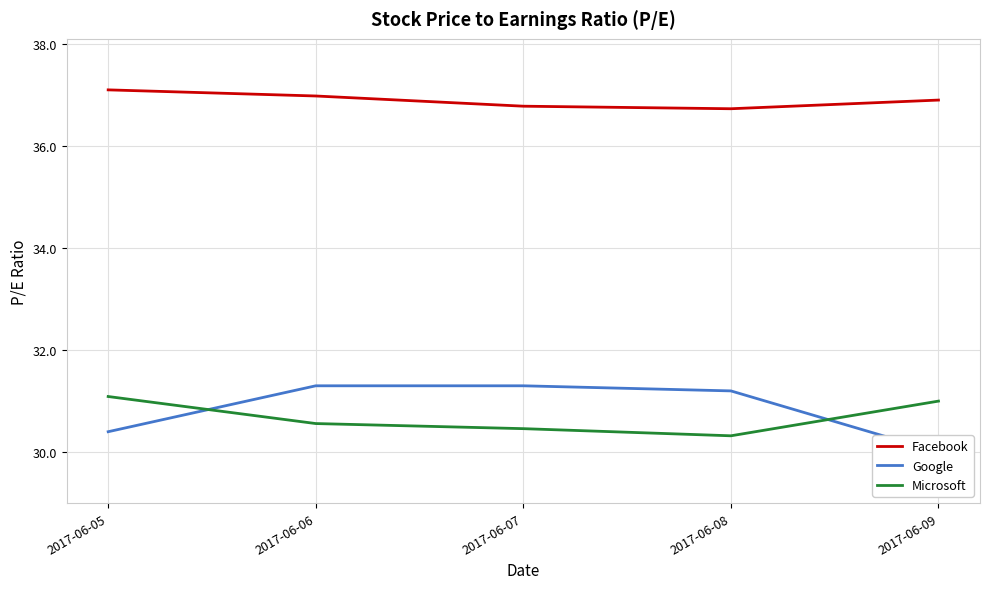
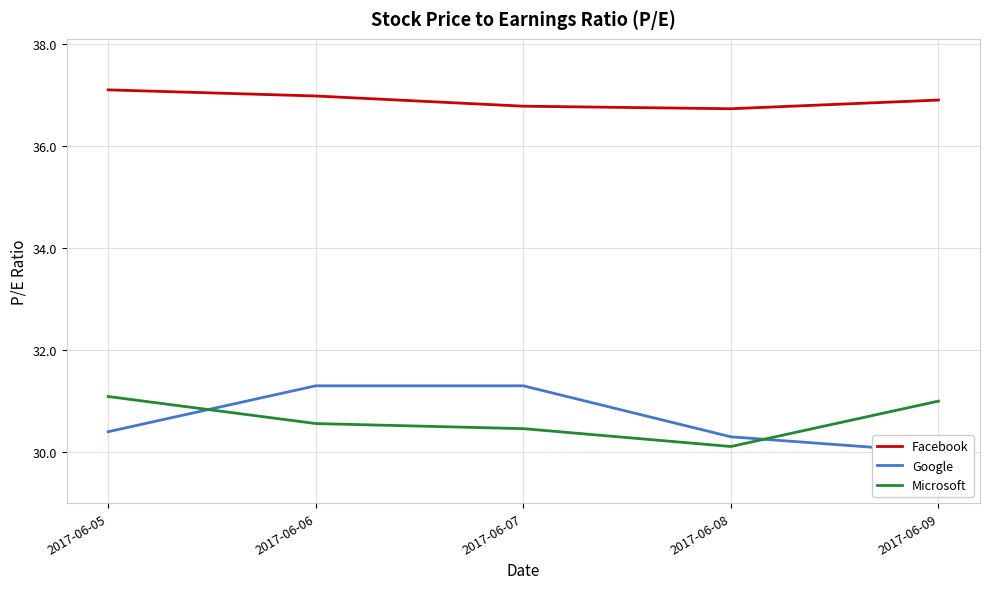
Google, 2017-06-08: 31.2 -> 30.3
Microsoft, 2017-06-08: 30.3 -> 30.1
